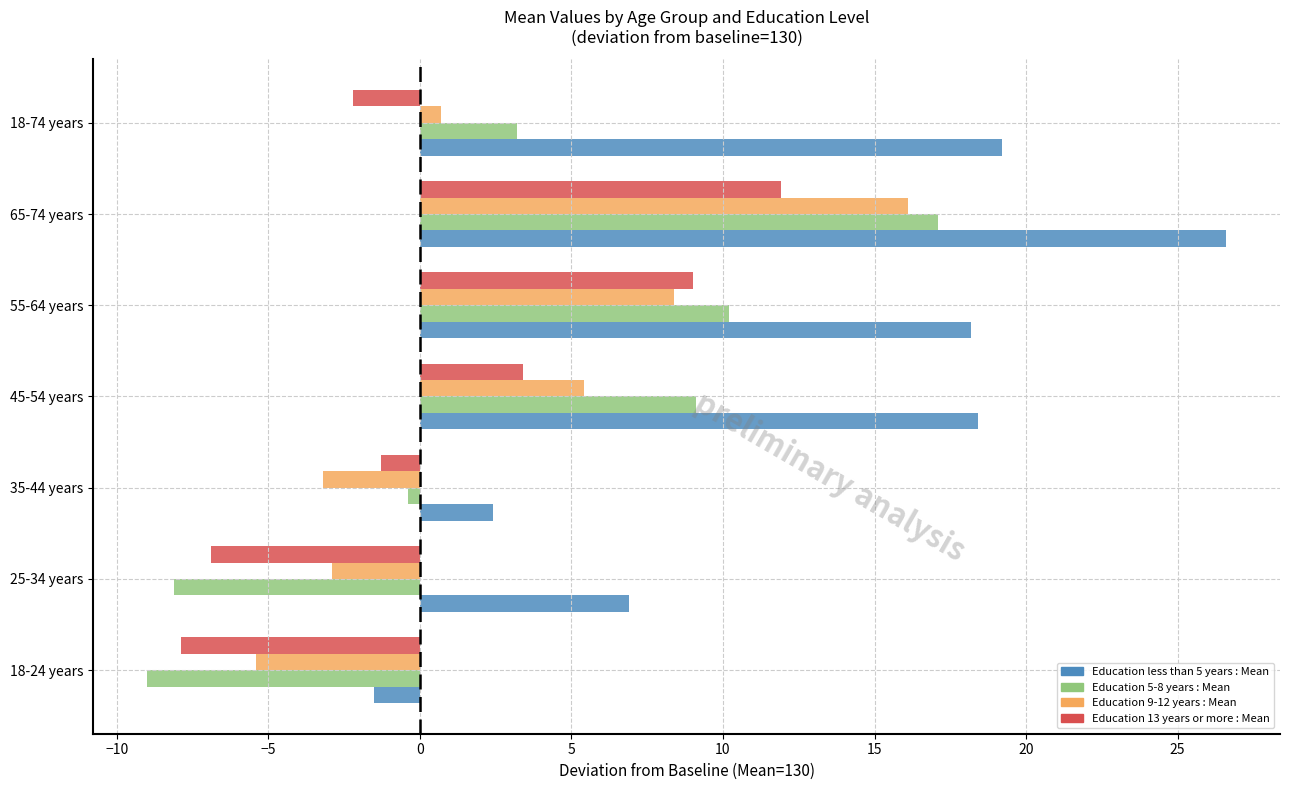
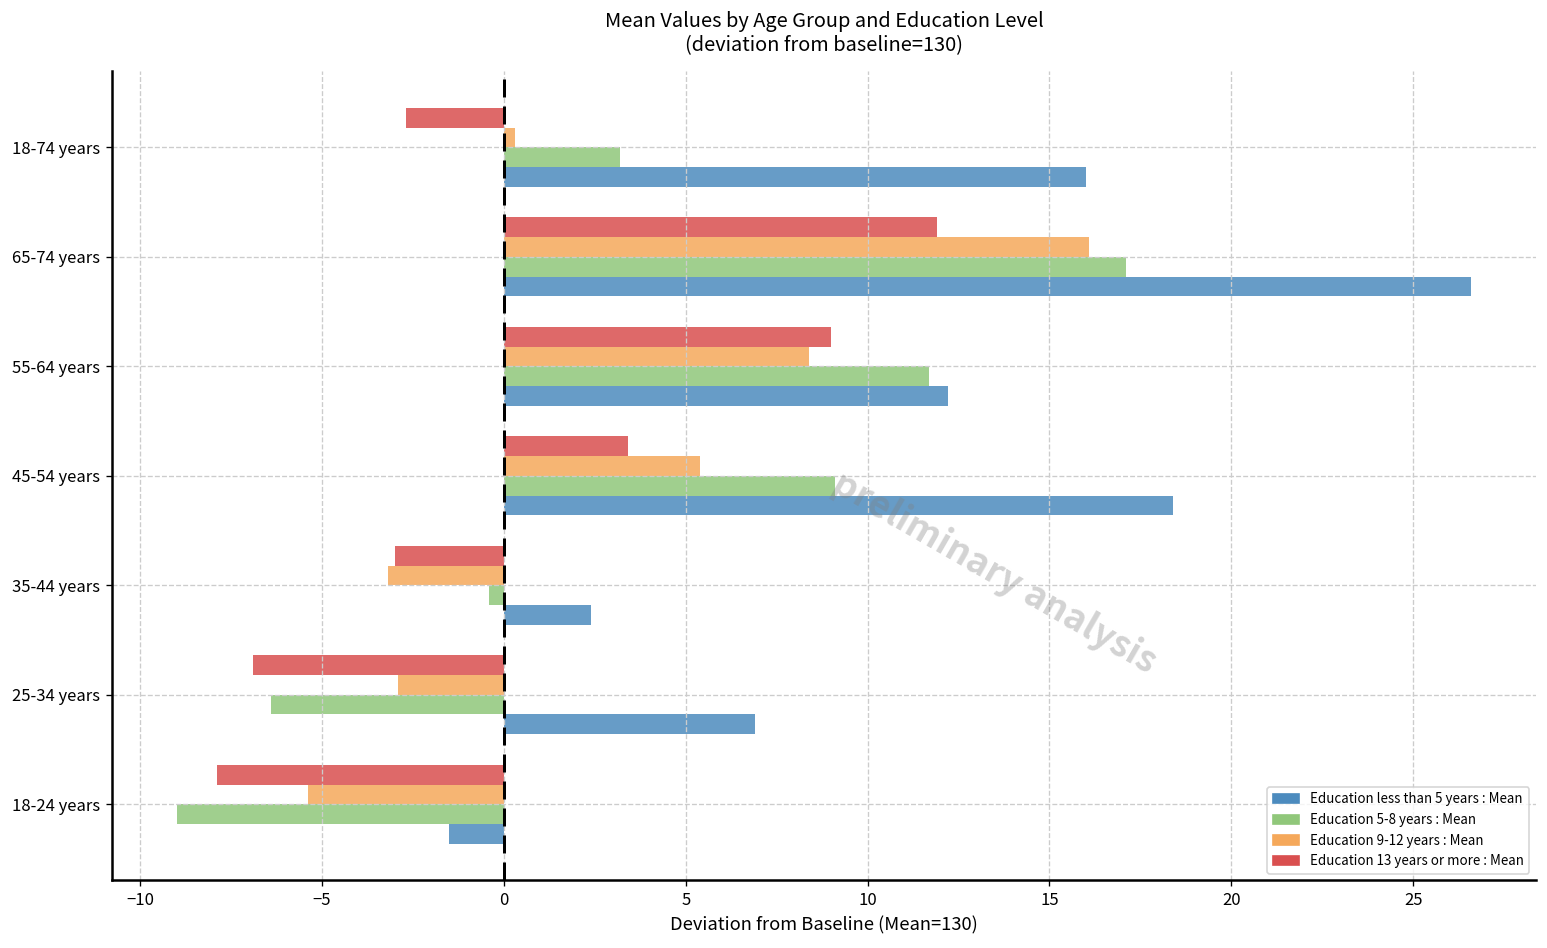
Education 13 years or more : Mean, 18-74 years: -2.2 -> -2.7
Education 9-12 years : Mean, 18-74 years: 0.7 -> 0.3
Education less than 5 years : Mean, 18-74 years: 19.2 -> 16.0
Education 5-8 years : Mean, 55-64 years: 10.2 -> 11.7
Education less than 5 years : Mean, 55-64 years: 18.2 -> 12.2
Education 13 years or more : Mean, 35-44 years: -1.3 -> -3.0
Education 5-8 years : Mean, 25-34 years: -8.1 -> -6.4
